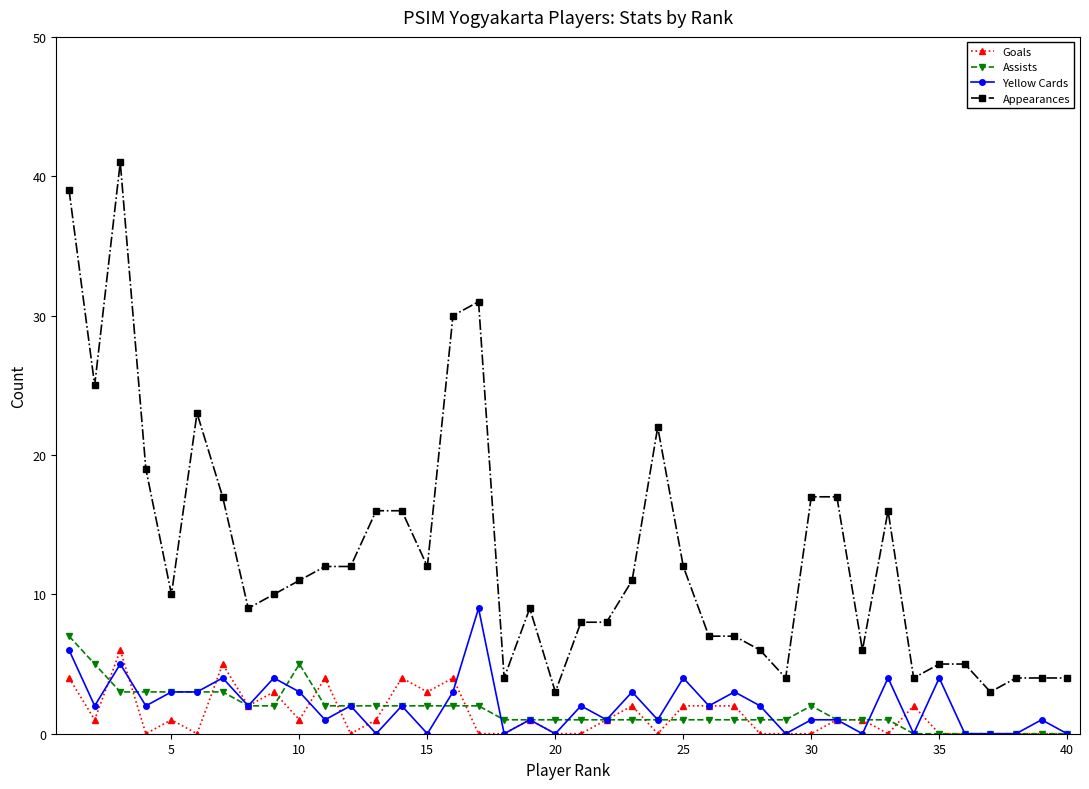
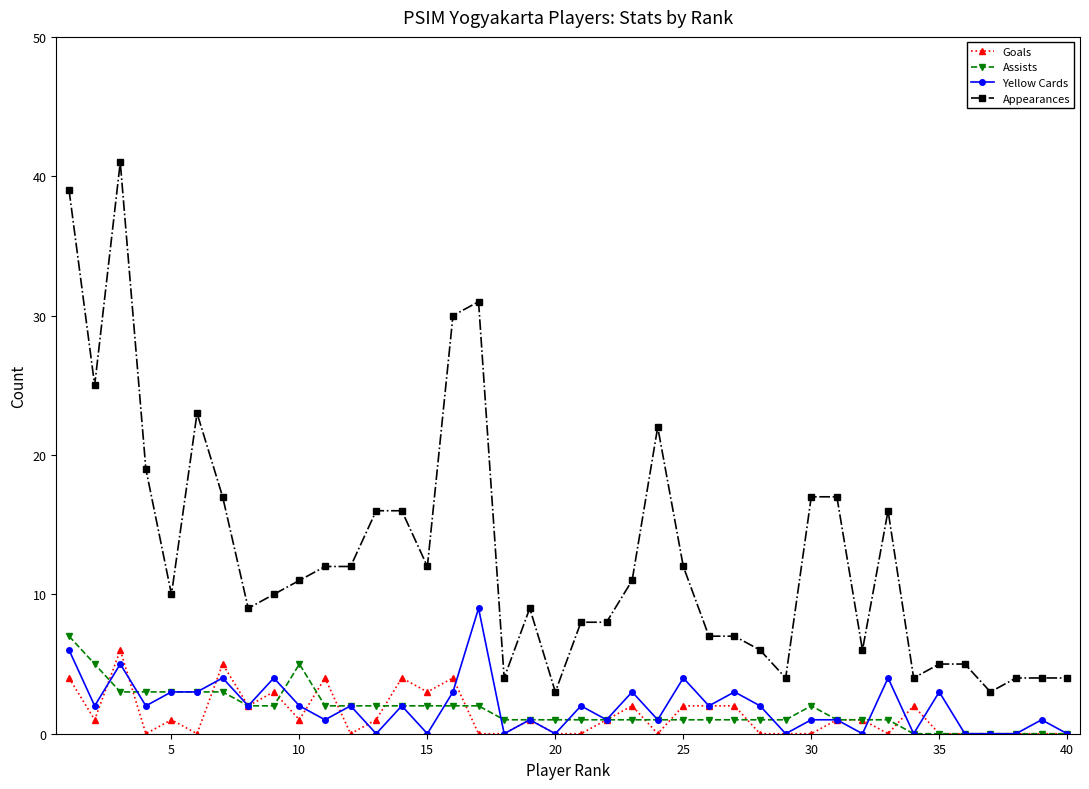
Yellow Cards, 10: 3 -> 2
Yellow Cards, 35: 4 -> 3
